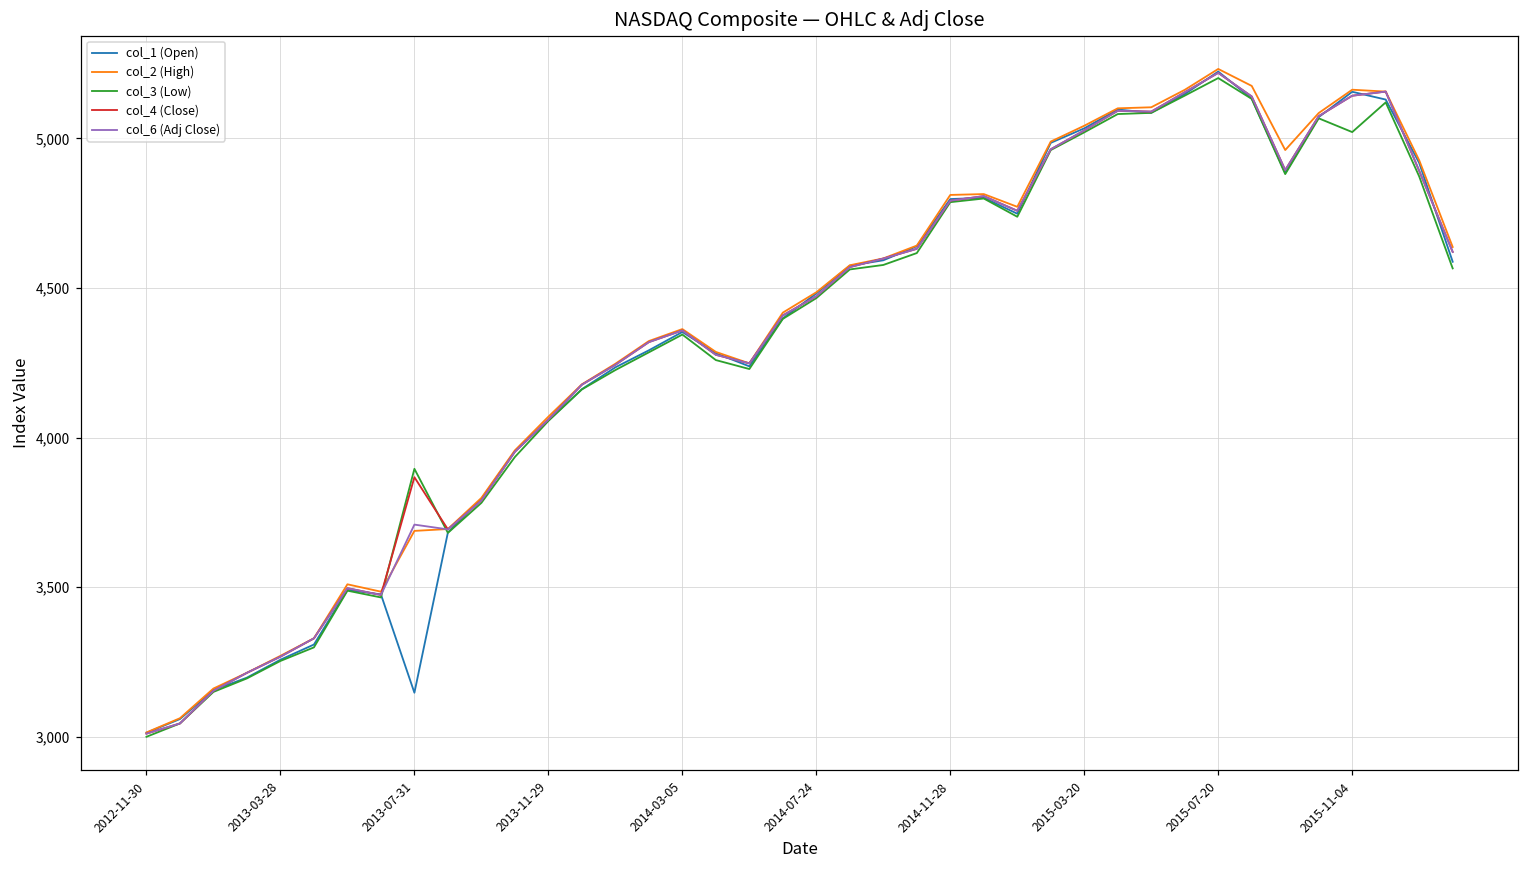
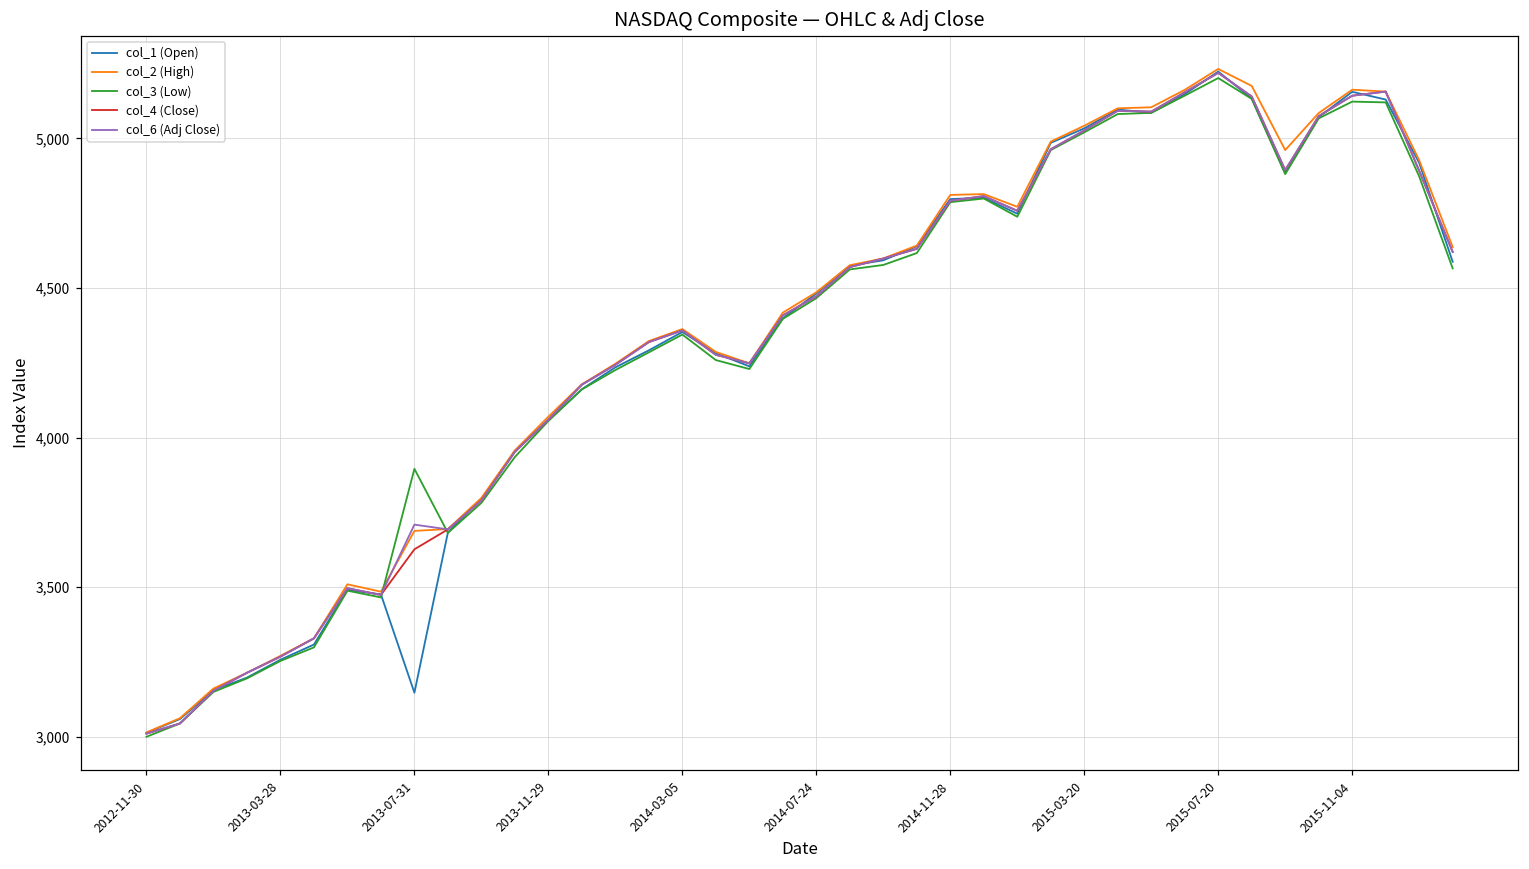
col_4 (Close), 2013-07-31: 3,870 -> 3,630
col_3 (Low), 2015-11-04: 5,020 -> 5,120
